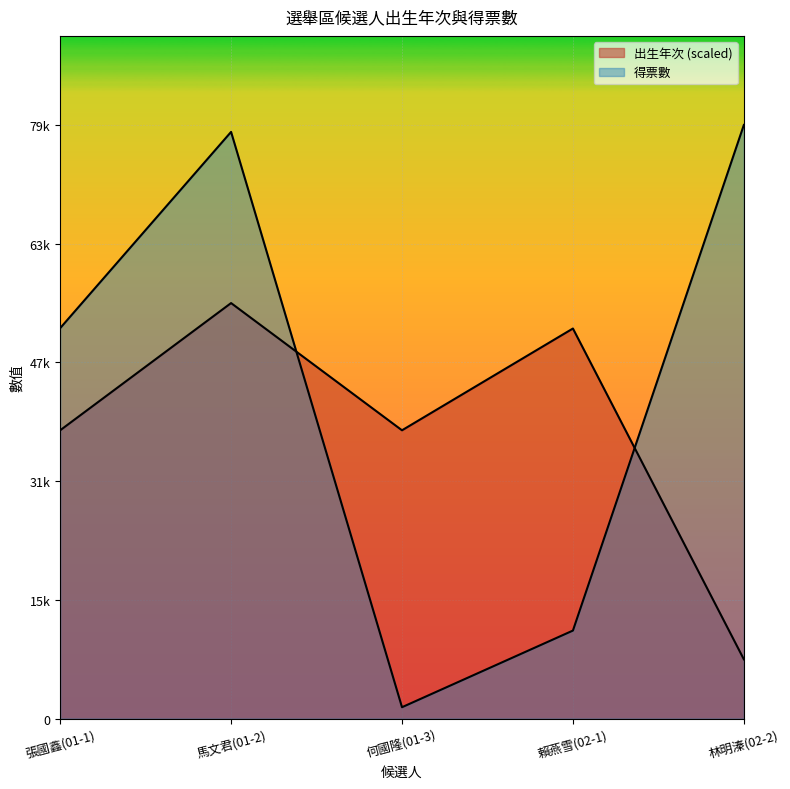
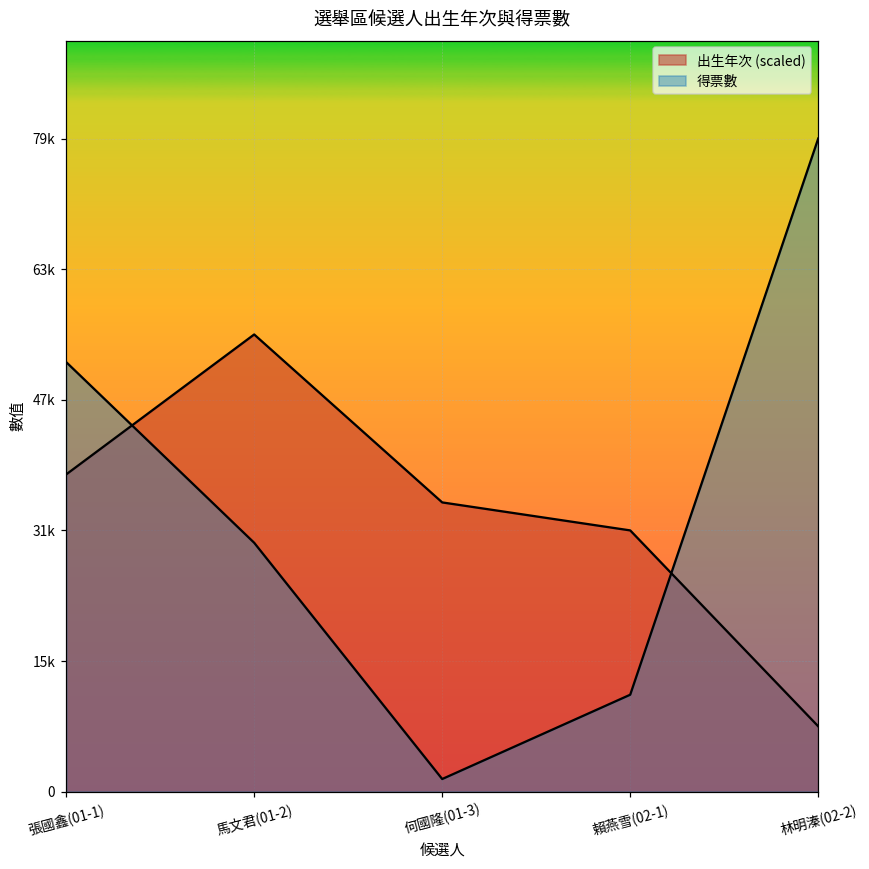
得票數, 馬文君(01-2): 78000 -> 30000
出生年次 (scaled), 何國隆(01-3): 38000 -> 35000
出生年次 (scaled), 賴燕雪(02-1): 52000 -> 32000
